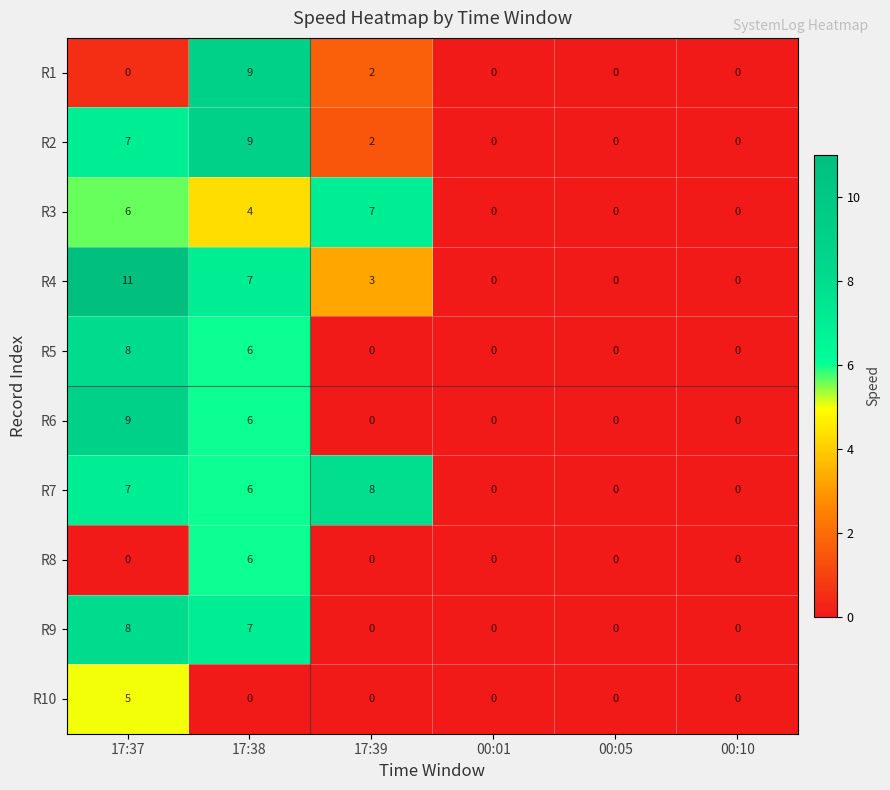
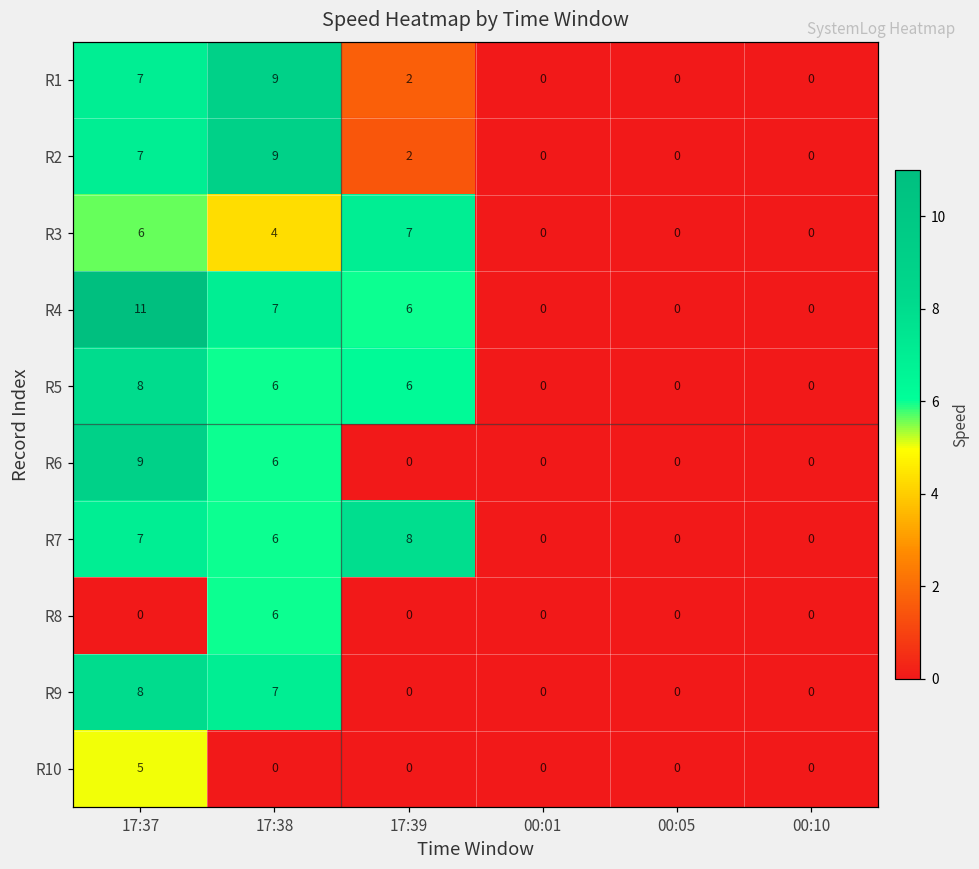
R1, 17:37: 0 -> 7
R4, 17:39: 3 -> 6
R5, 17:39: 0 -> 6
